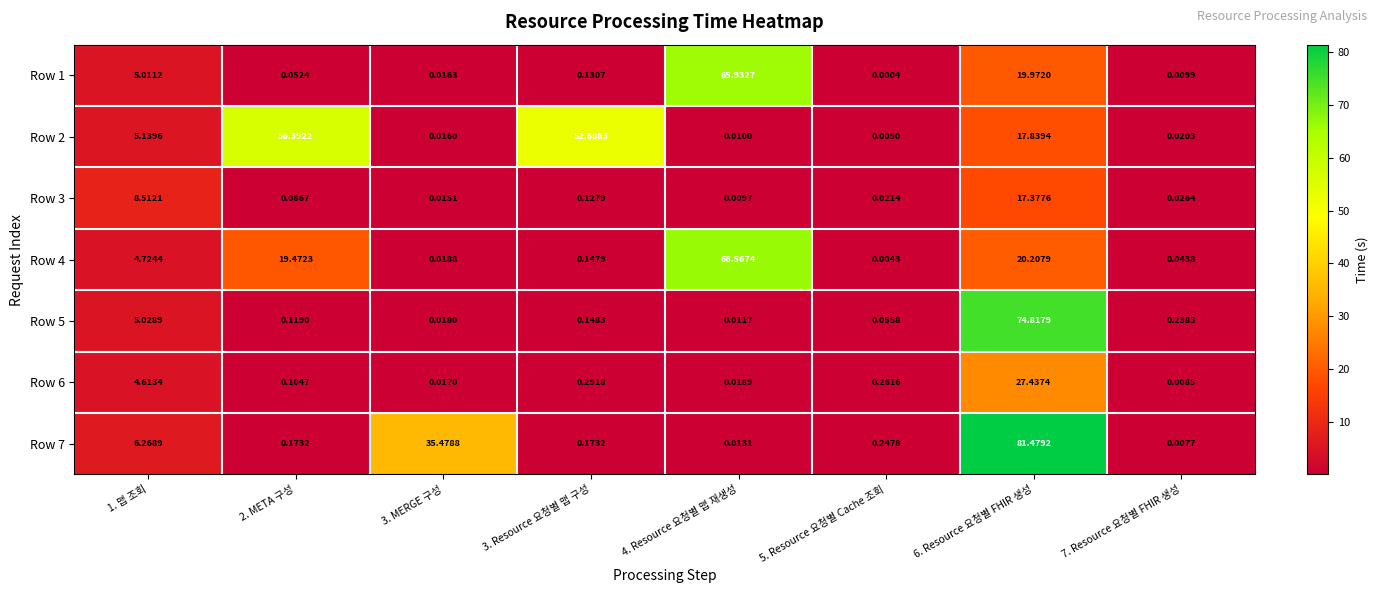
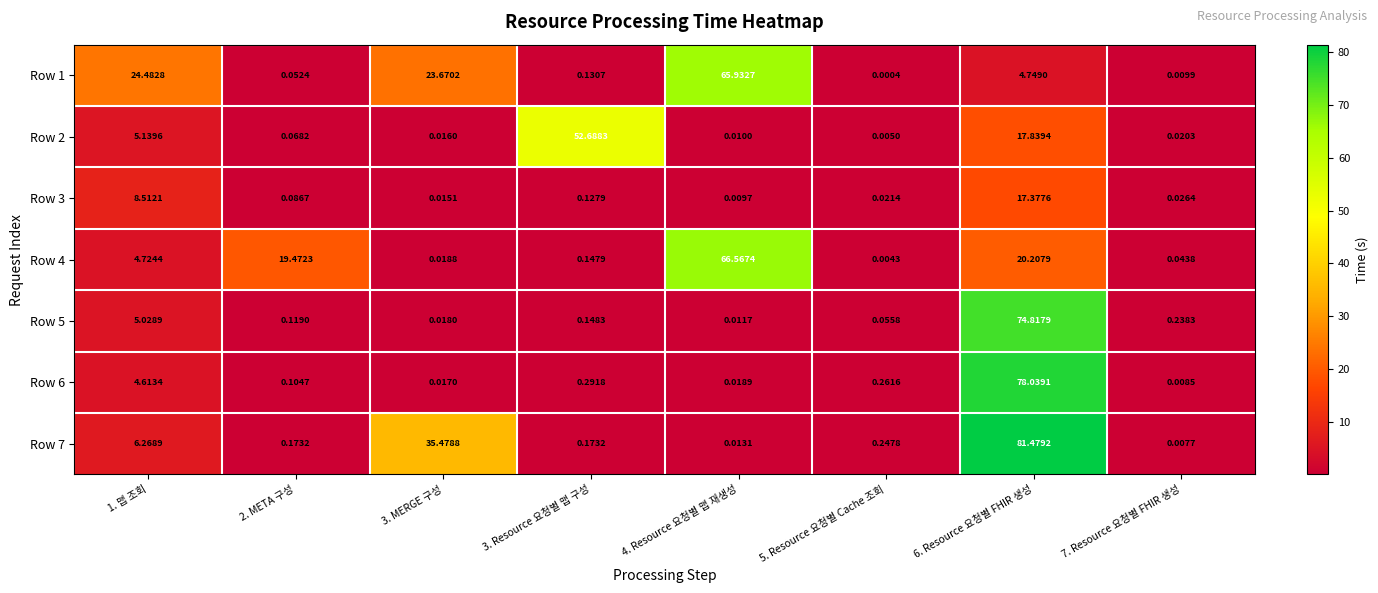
Row 1, 1. 맵 조회: 5.0112 -> 24.4828
Row 1, 3. MERGE 구성: 0.0163 -> 23.6702
Row 1, 6. Resource 요청별 FHIR 생성: 19.9720 -> 4.7490
Row 2, 2. META 구성: 56.3922 -> 0.0682
Row 6, 6. Resource 요청별 FHIR 생성: 27.4374 -> 78.0391
